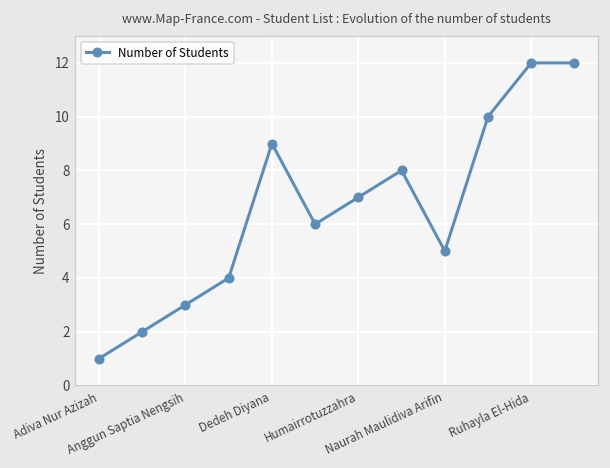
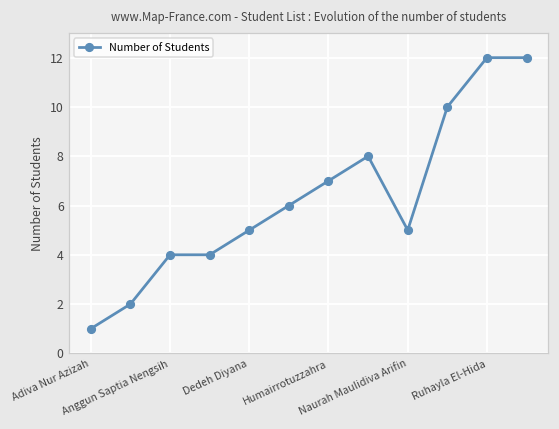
Anggun Saptia Nengsih: 3 -> 4
Dedeh Diyana: 9 -> 5
